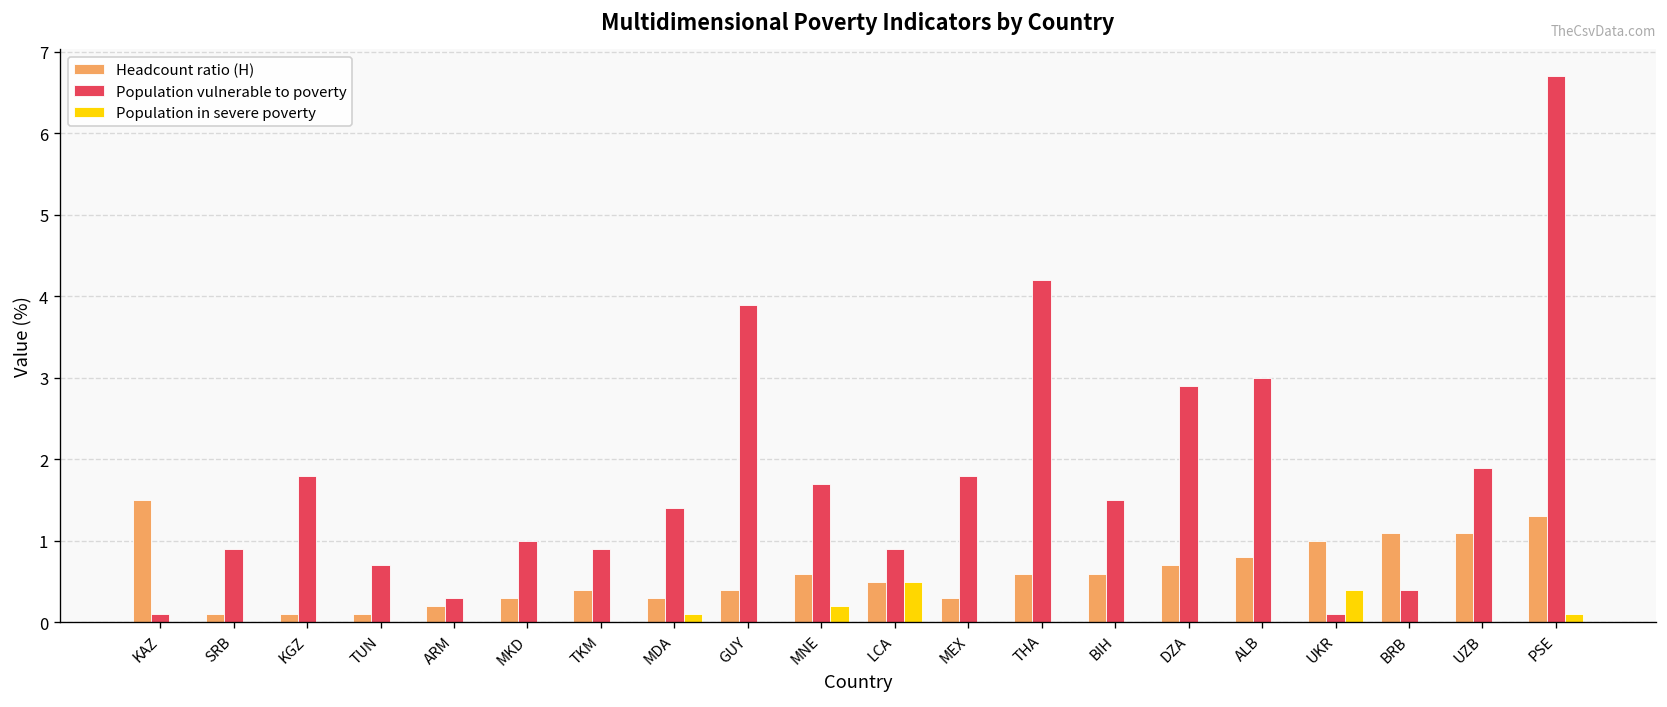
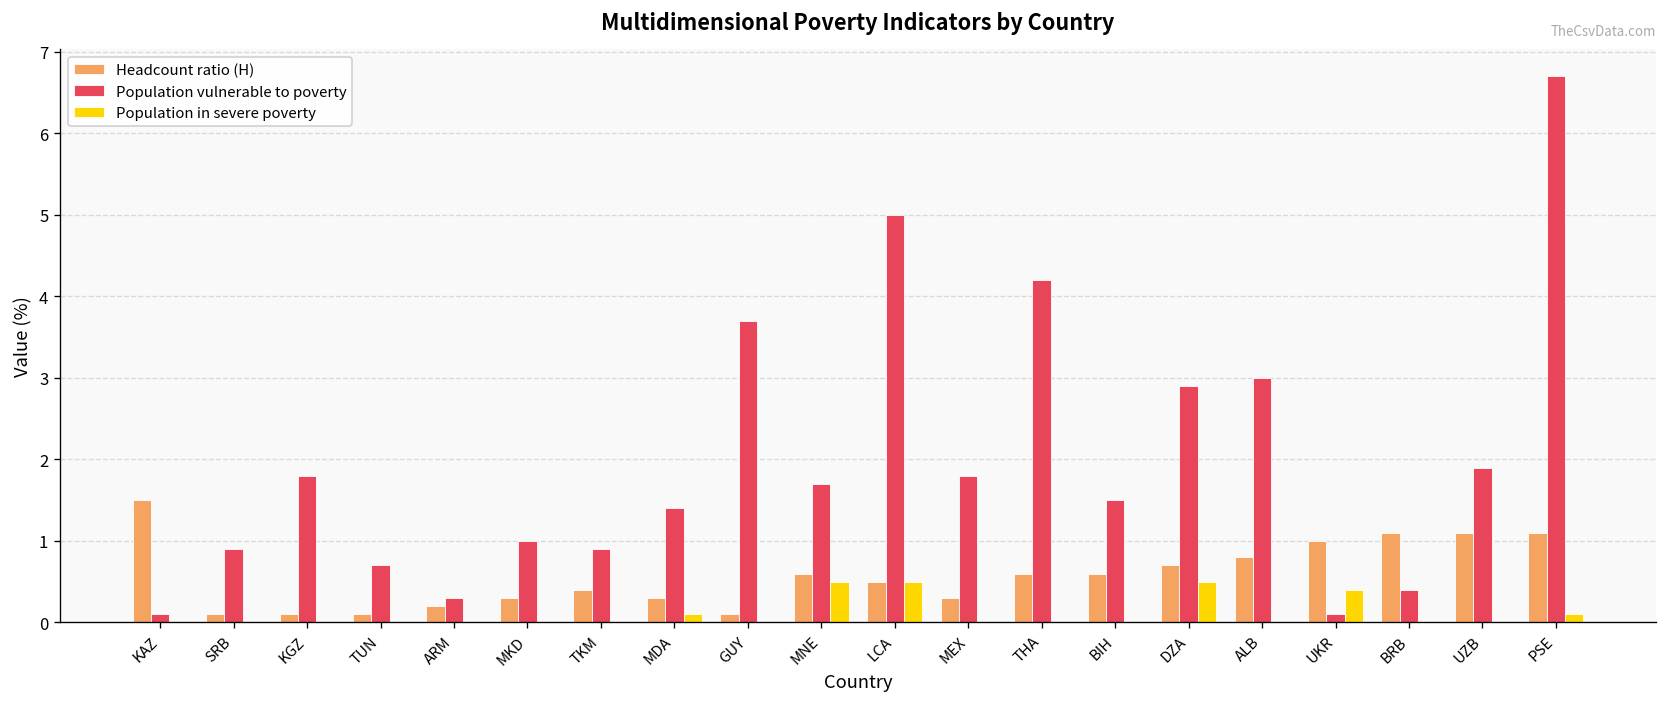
Headcount ratio (H), GUY: 0.4 -> 0.1
Population vulnerable to poverty, GUY: 3.9 -> 3.7
Population in severe poverty, MNE: 0.2 -> 0.5
Population vulnerable to poverty, LCA: 0.9 -> 5.0
Population in severe poverty, DZA: 0.0 -> 0.5
Headcount ratio (H), PSE: 1.3 -> 1.1
